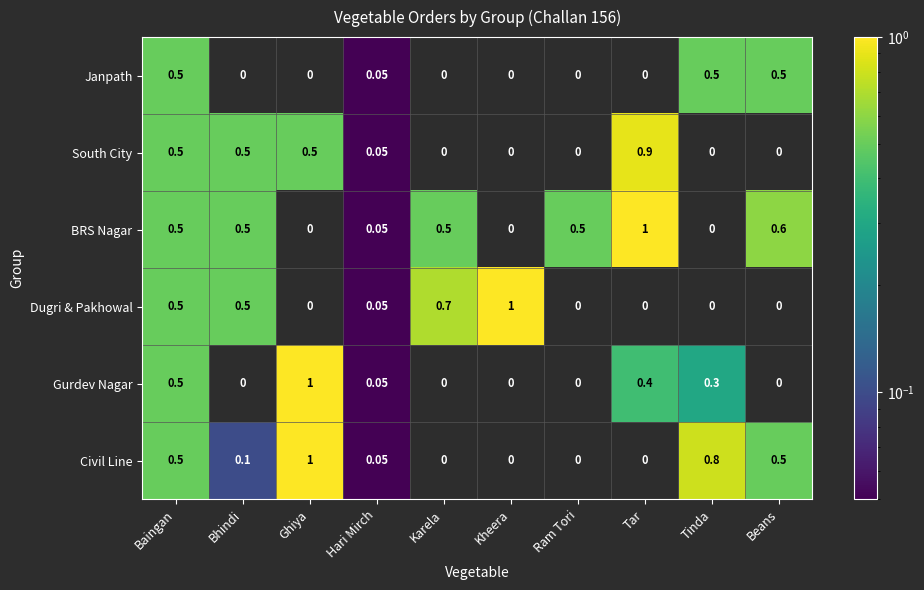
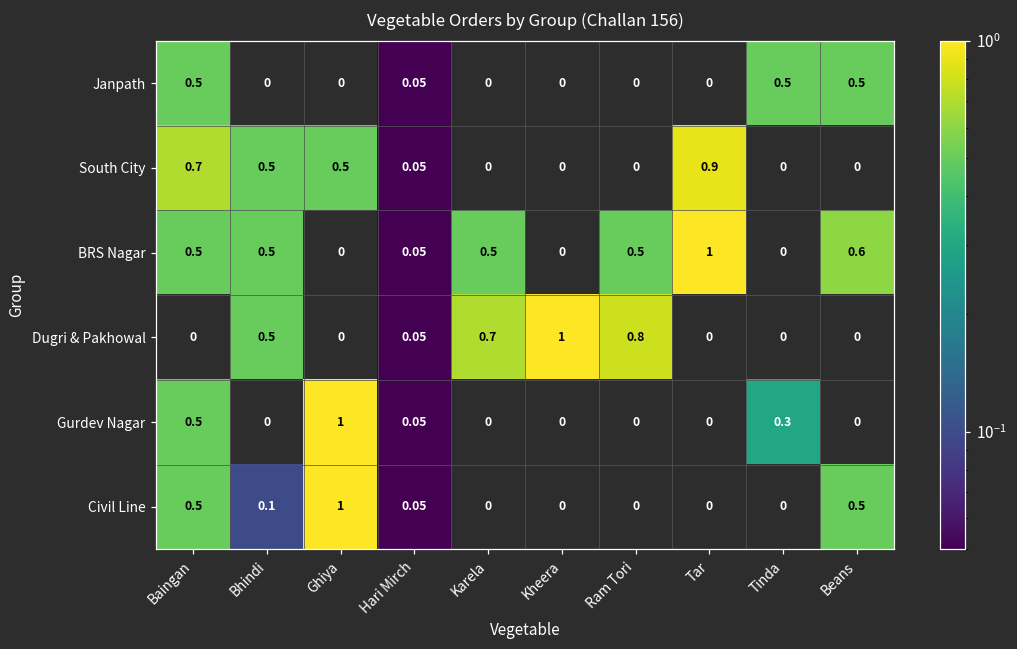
South City, Baingan: 0.5 -> 0.7
Dugri & Pakhowal, Baingan: 0.5 -> 0
Dugri & Pakhowal, Ram Tori: 0 -> 0.8
Gurdev Nagar, Tar: 0.4 -> 0
Civil Line, Tinda: 0.8 -> 0
